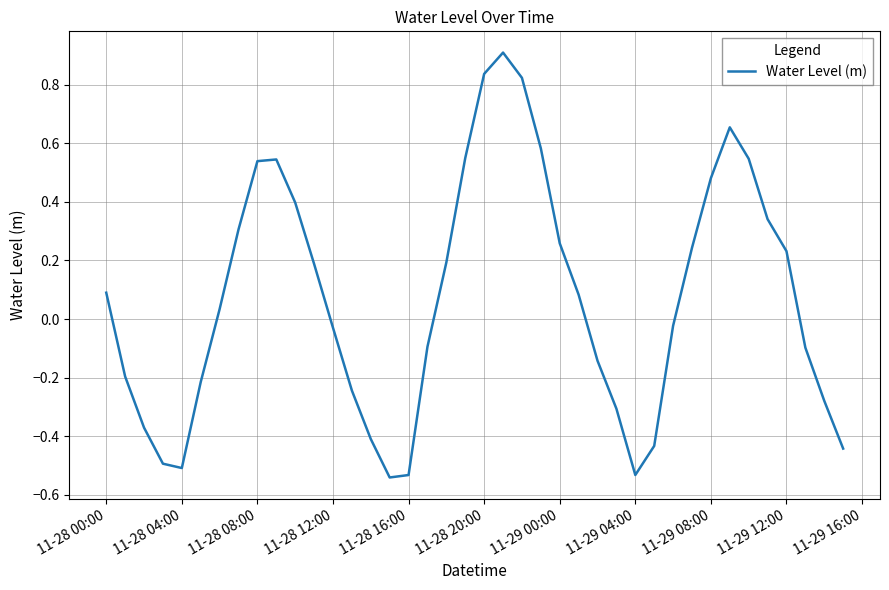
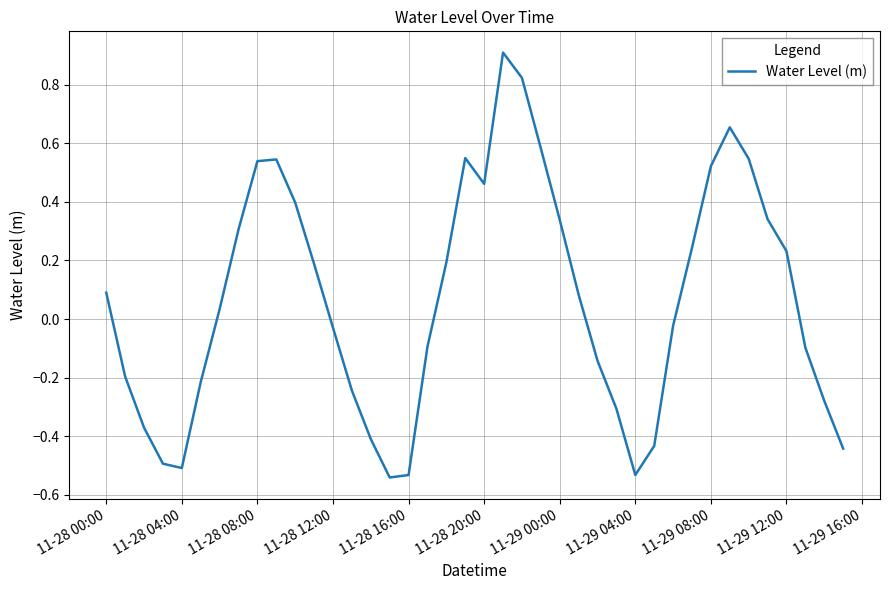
11-28 20:00: 0.84 -> 0.46
11-29 00:00: 0.26 -> 0.34
11-29 08:00: 0.48 -> 0.52
